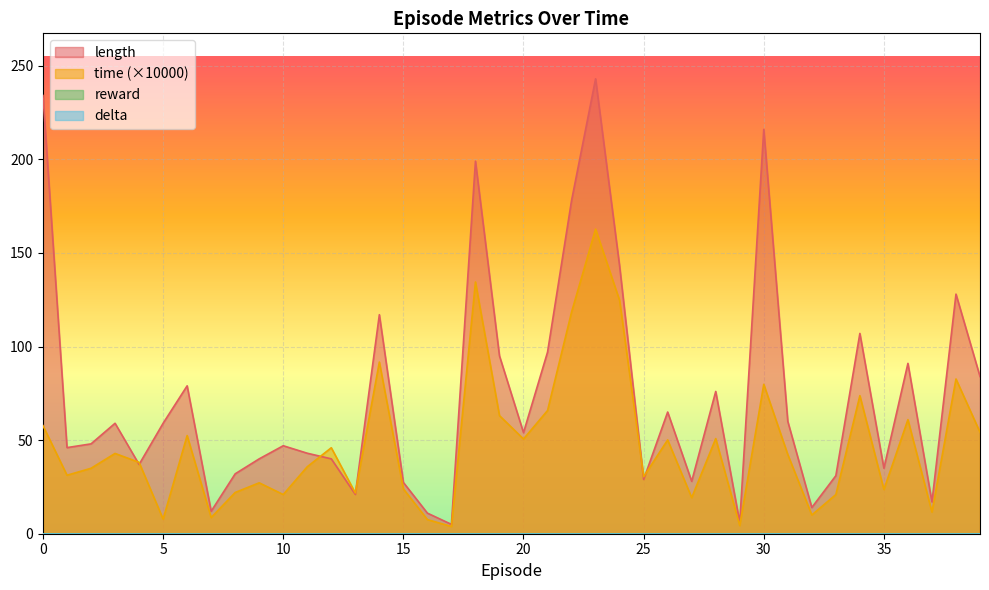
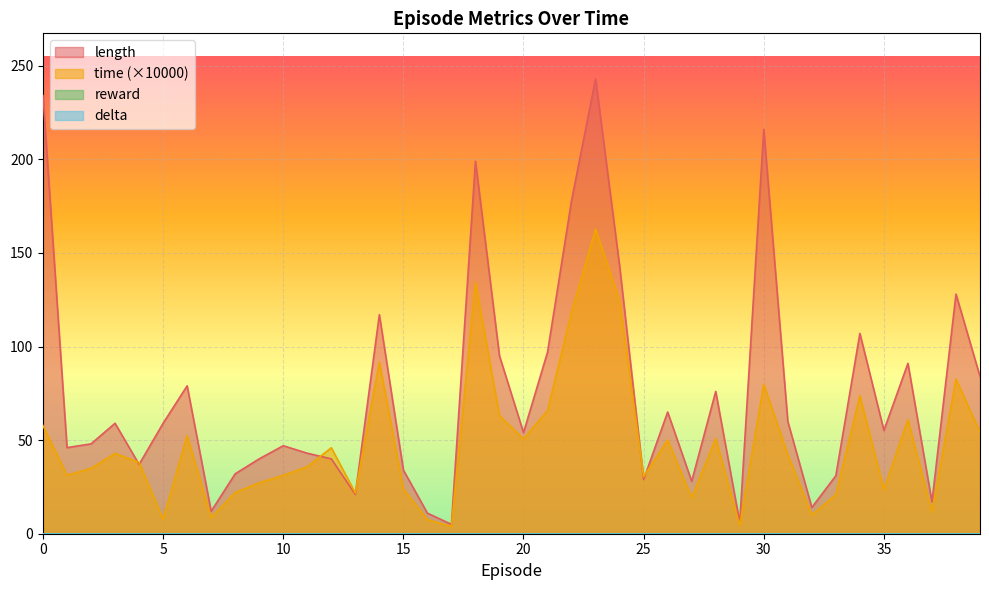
time (×10000), 10: 21 -> 31
length, 15: 27 -> 34
length, 35: 35 -> 55
